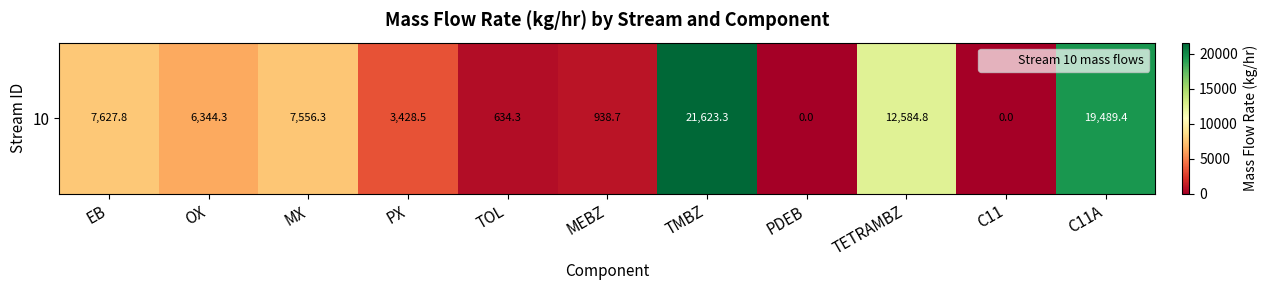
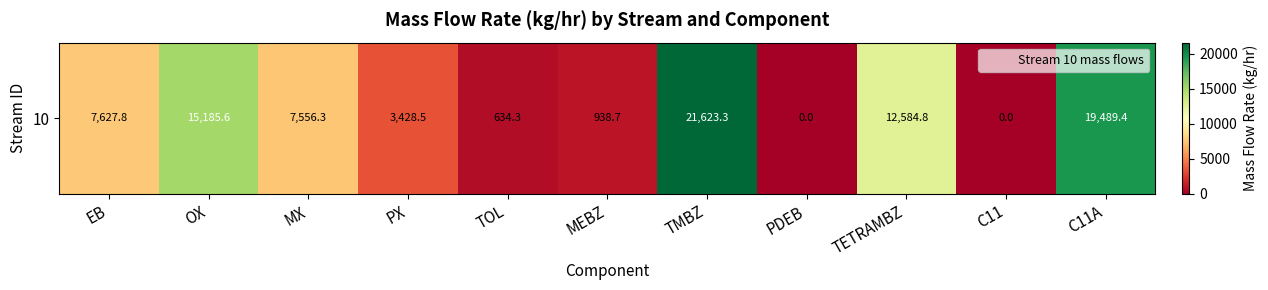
10, OX: 6,344.3 -> 15,185.6
